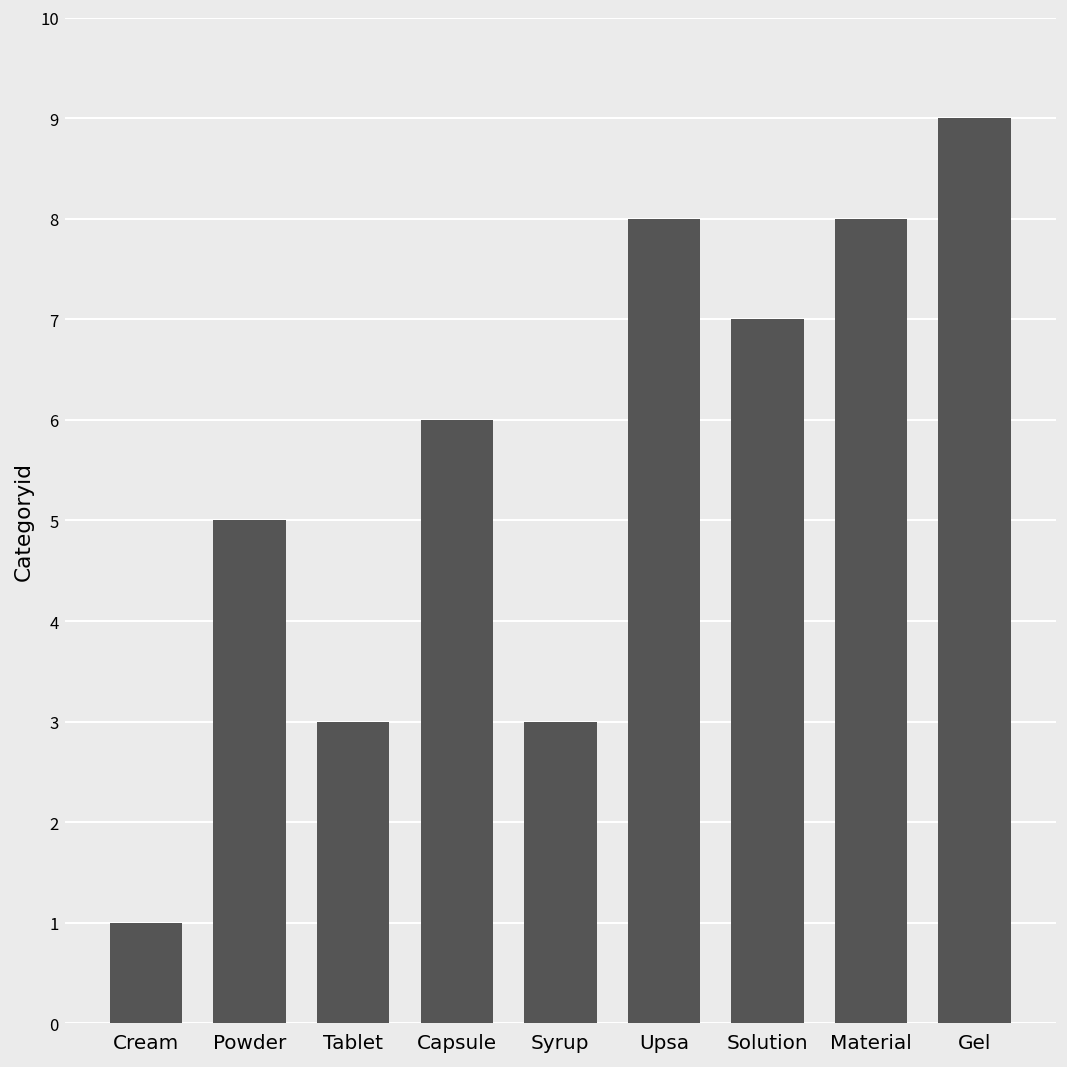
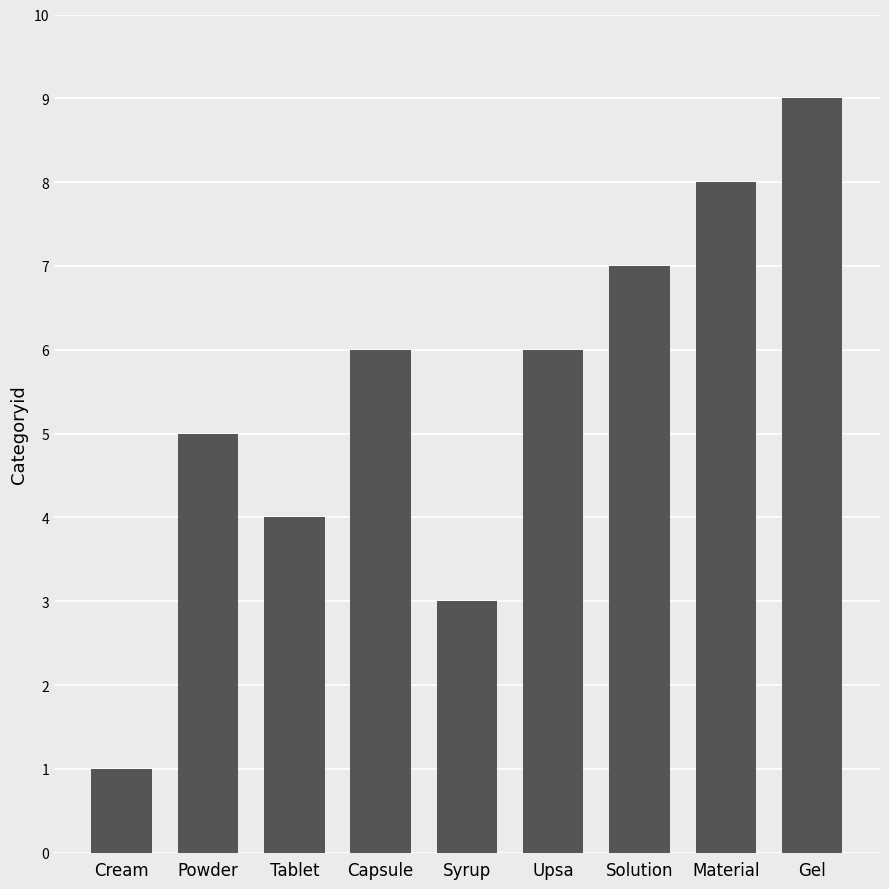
Tablet: 3 -> 4
Upsa: 8 -> 6
